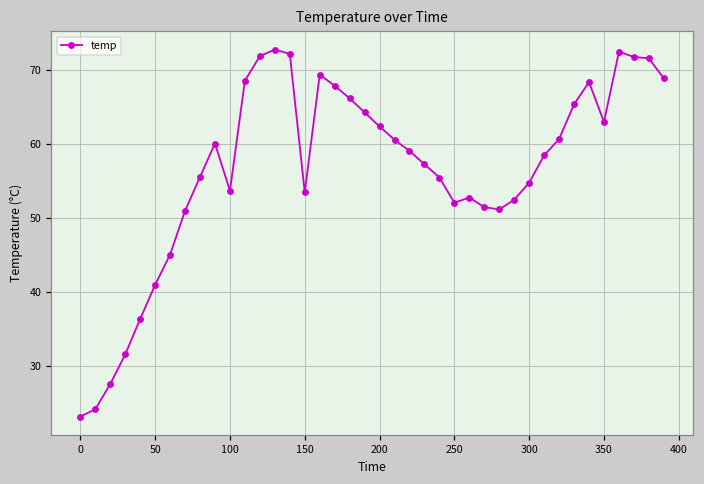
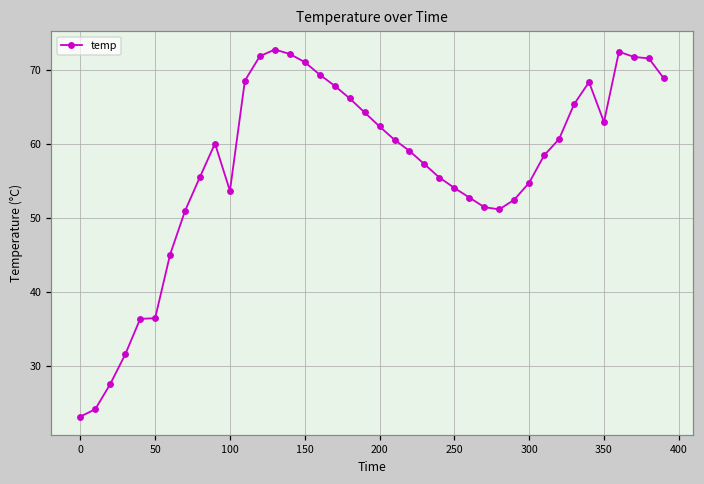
50: 41 -> 36
150: 53 -> 71
250: 52 -> 54
